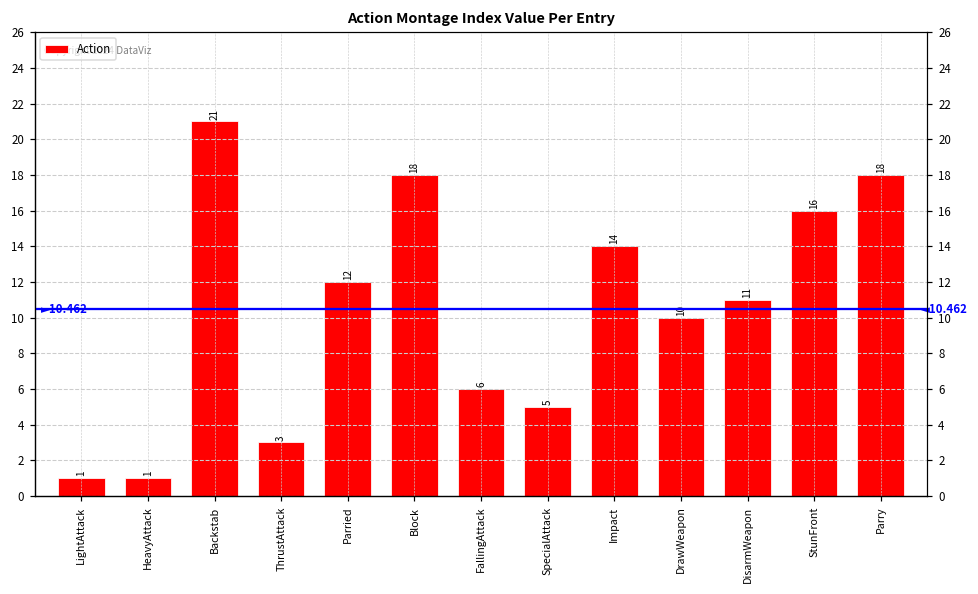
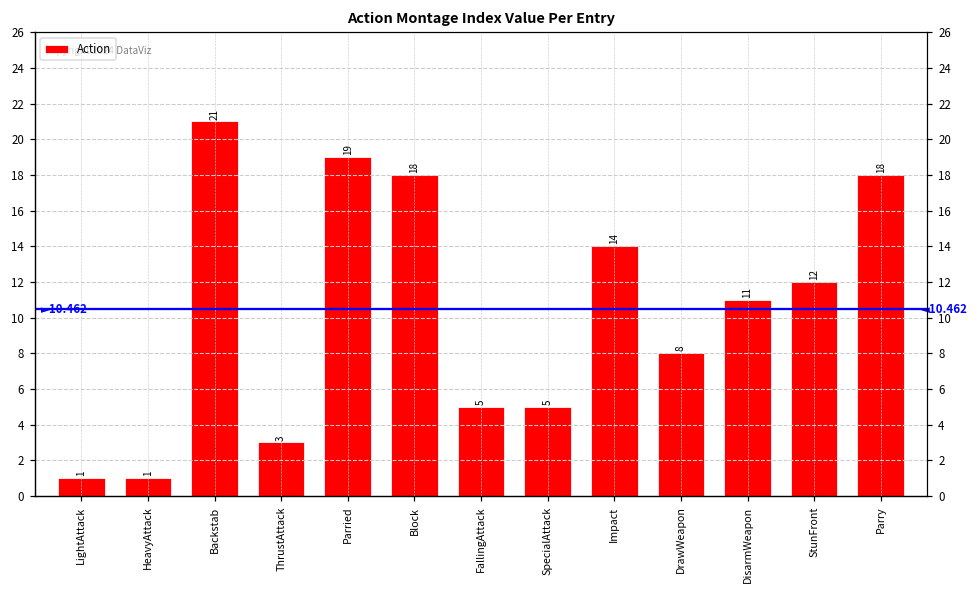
Parried: 12 -> 19
FallingAttack: 6 -> 5
DrawWeapon: 10 -> 8
StunFront: 16 -> 12
